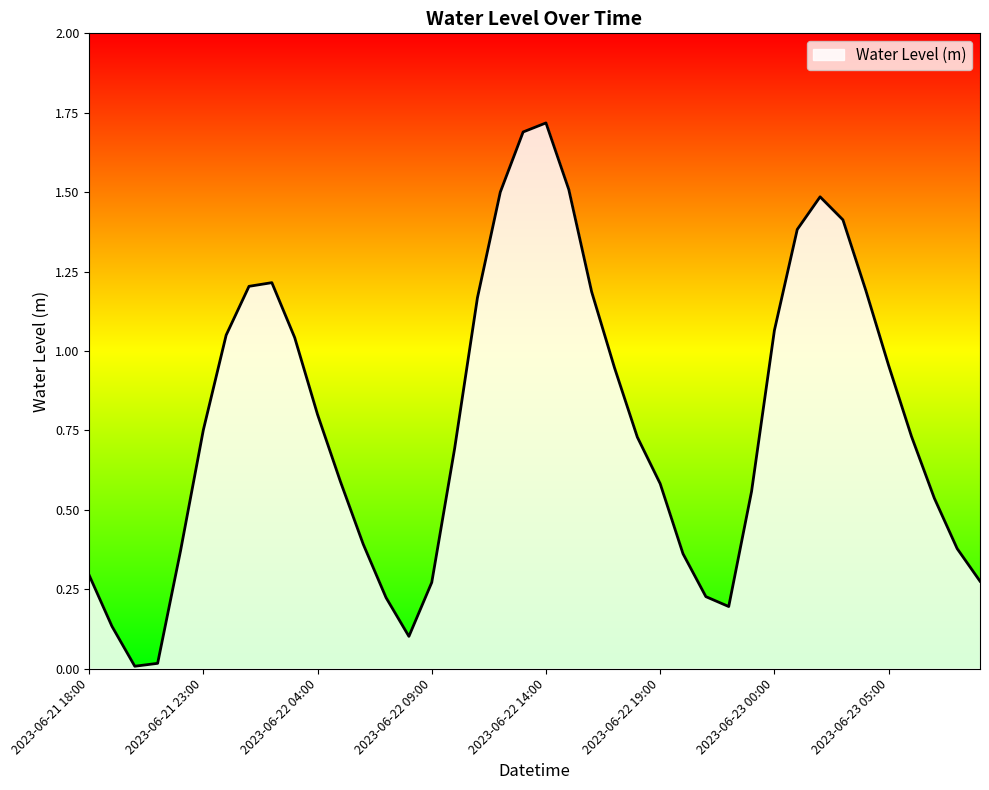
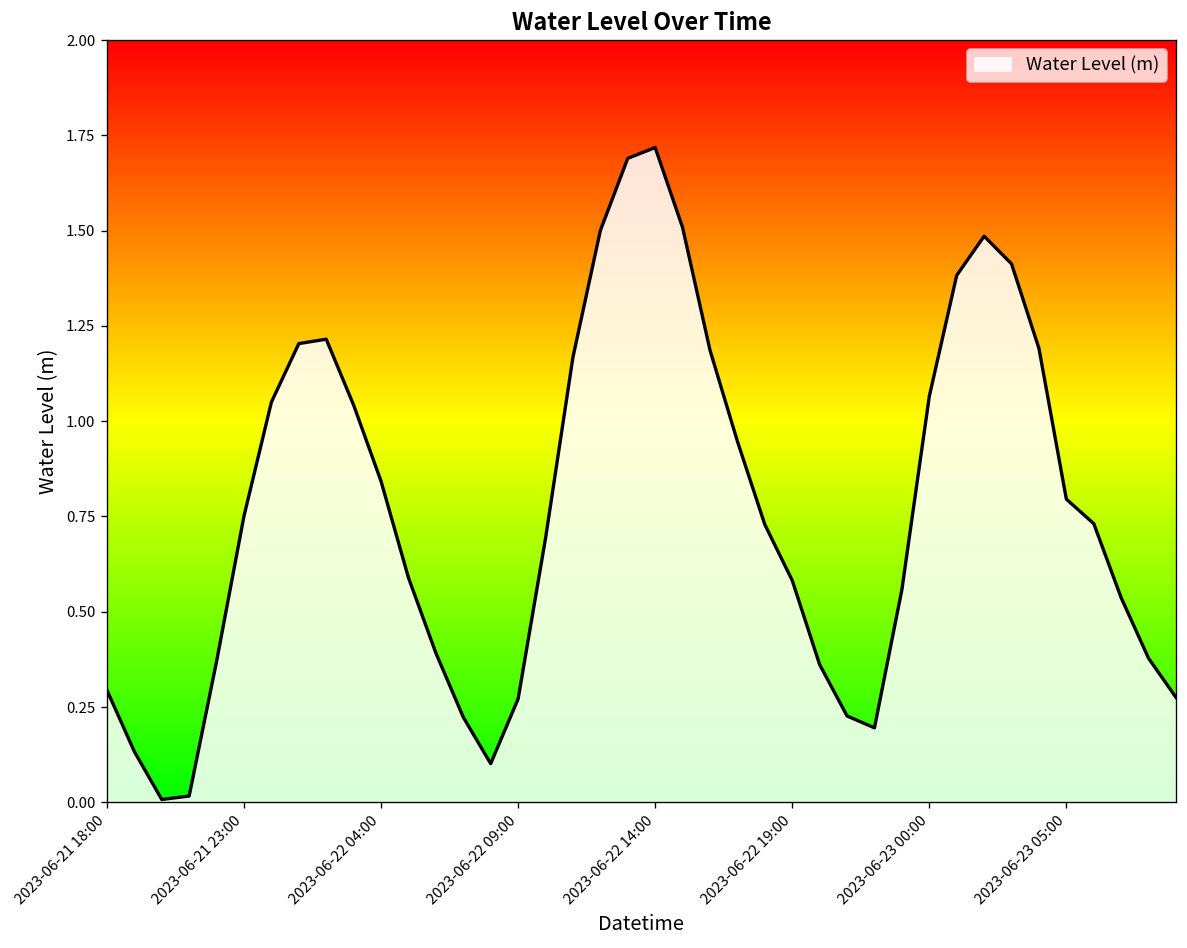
2023-06-22 04:00: 0.80 -> 0.84
2023-06-23 05:00: 0.95 -> 0.80
